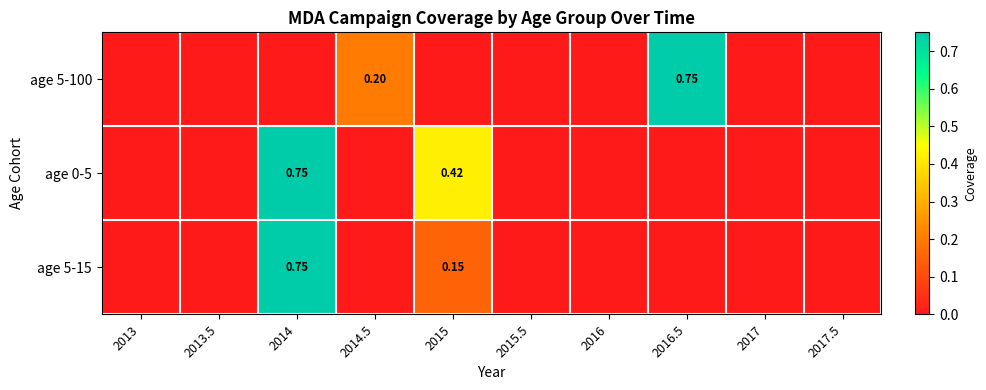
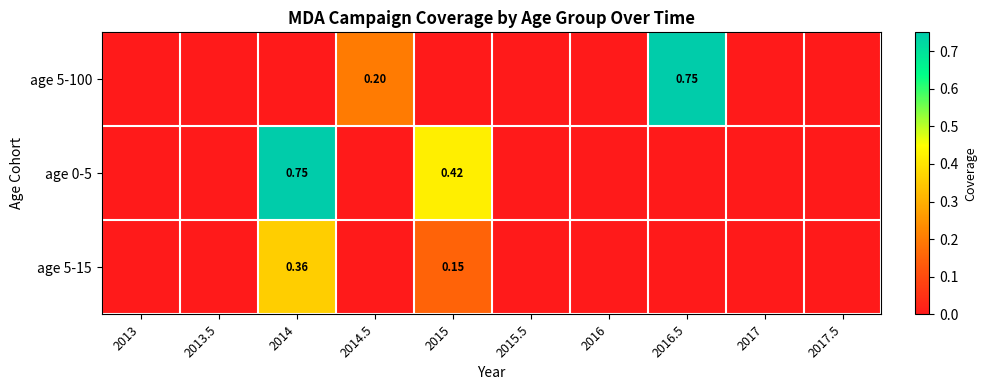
age 5-15, 2014: 0.75 -> 0.36
